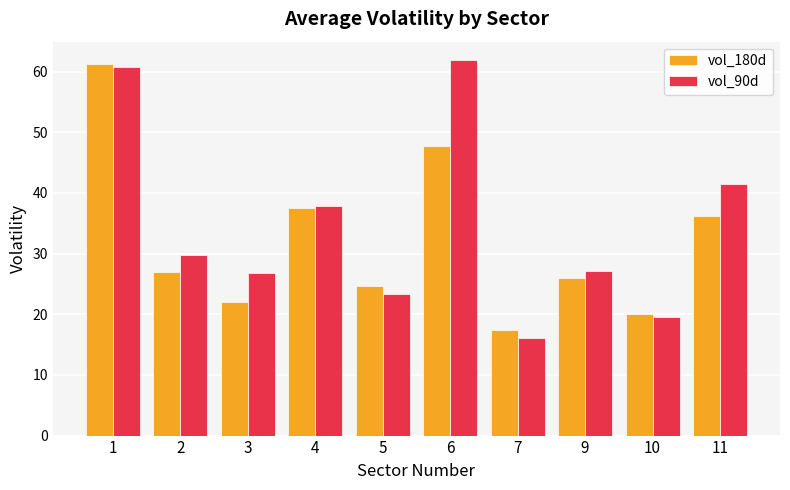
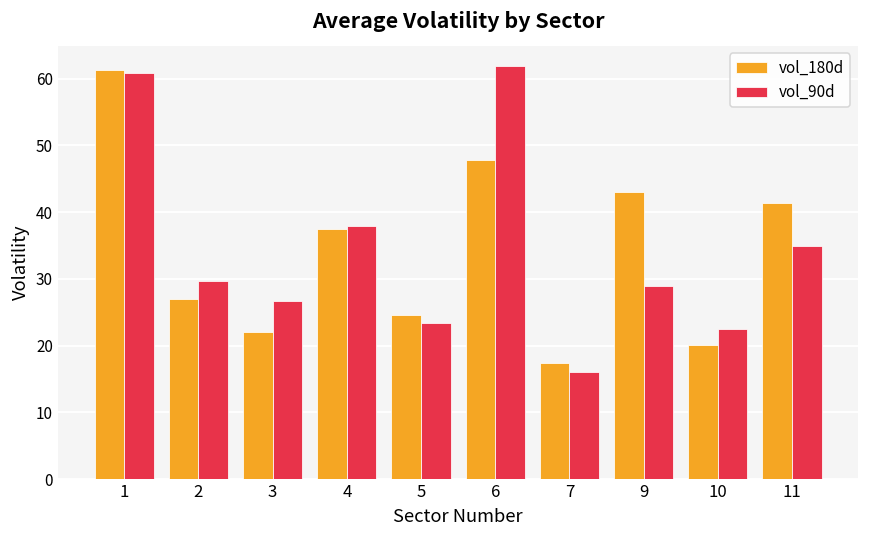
vol_180d, 9: 26 -> 43
vol_90d, 9: 27 -> 29
vol_90d, 10: 20 -> 22
vol_180d, 11: 36 -> 41
vol_90d, 11: 41 -> 35
